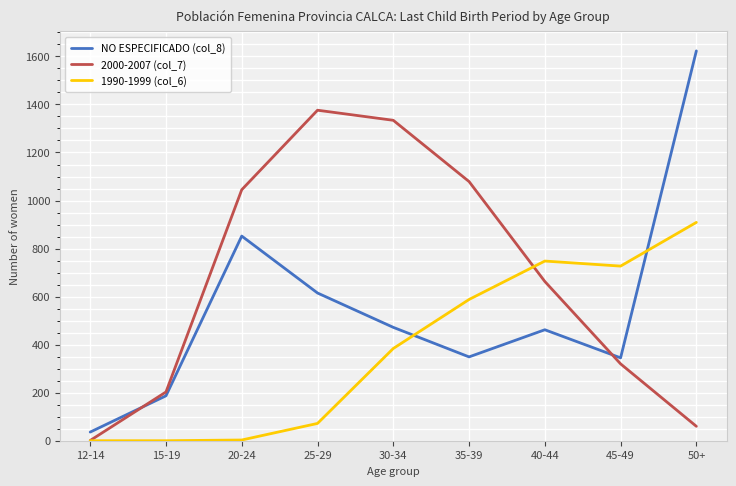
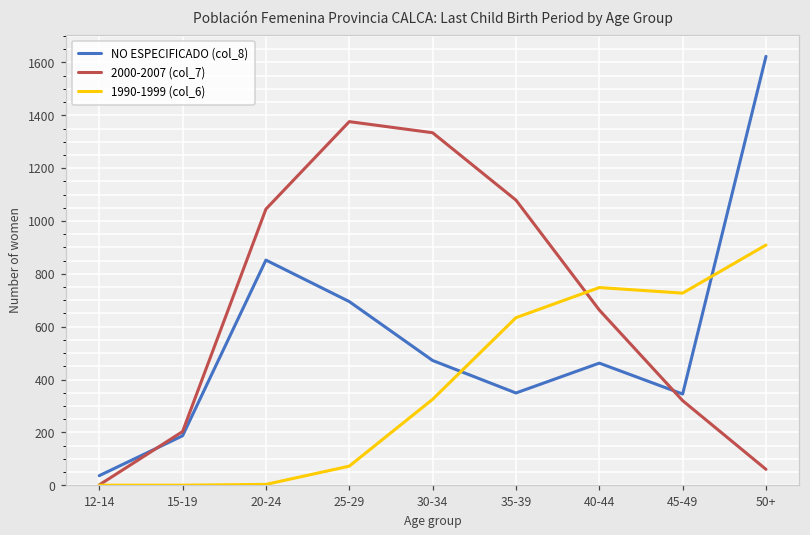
NO ESPECIFICADO (col_8), 25-29: 620 -> 700
1990-1999 (col_6), 30-34: 380 -> 330
1990-1999 (col_6), 35-39: 590 -> 630
